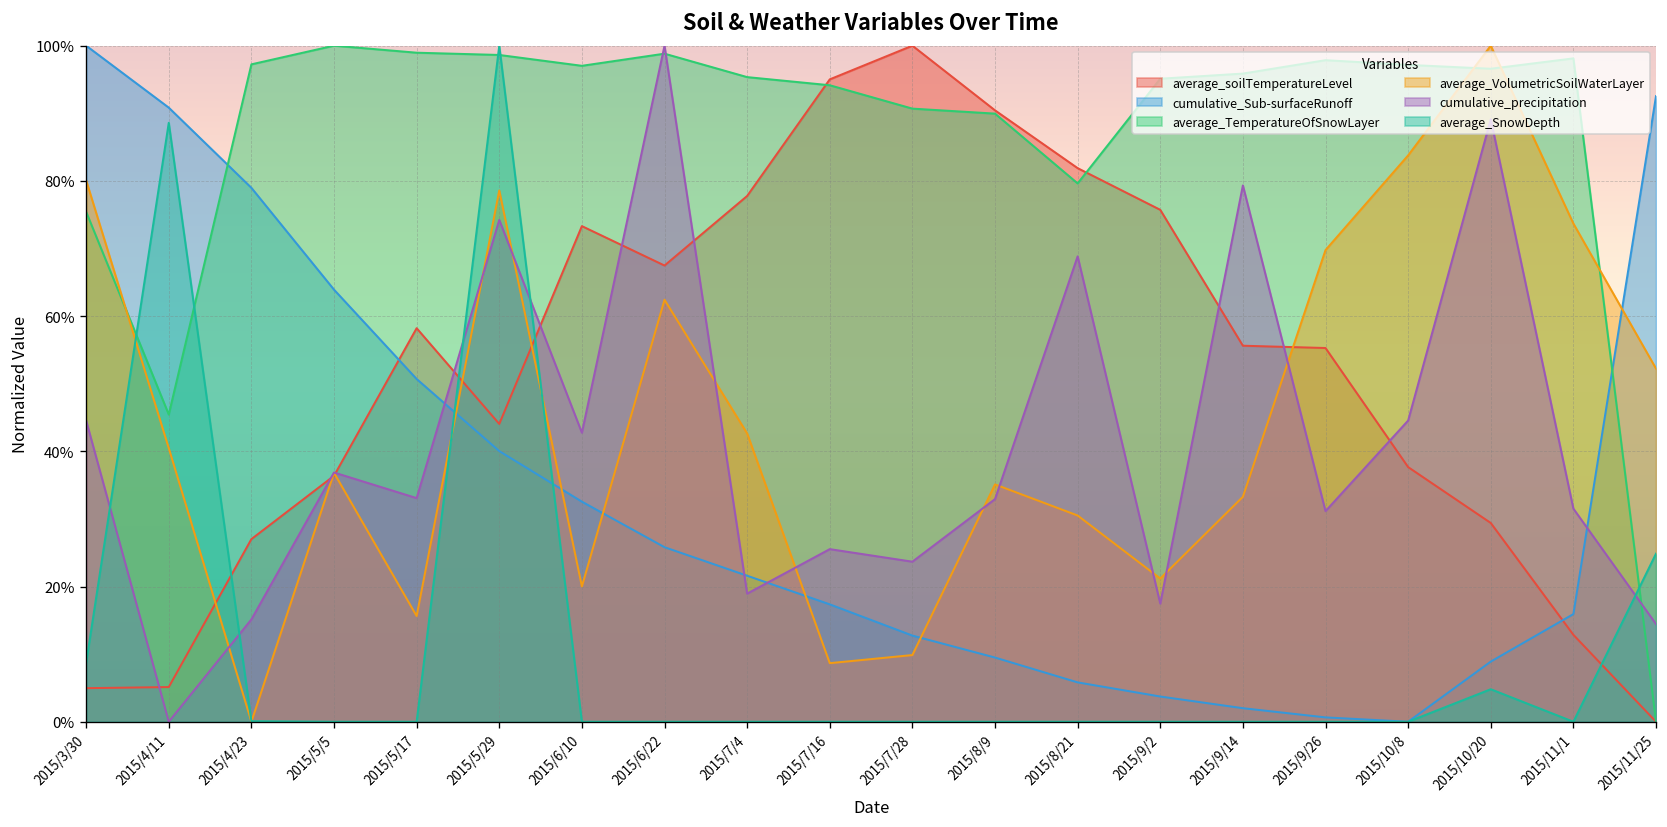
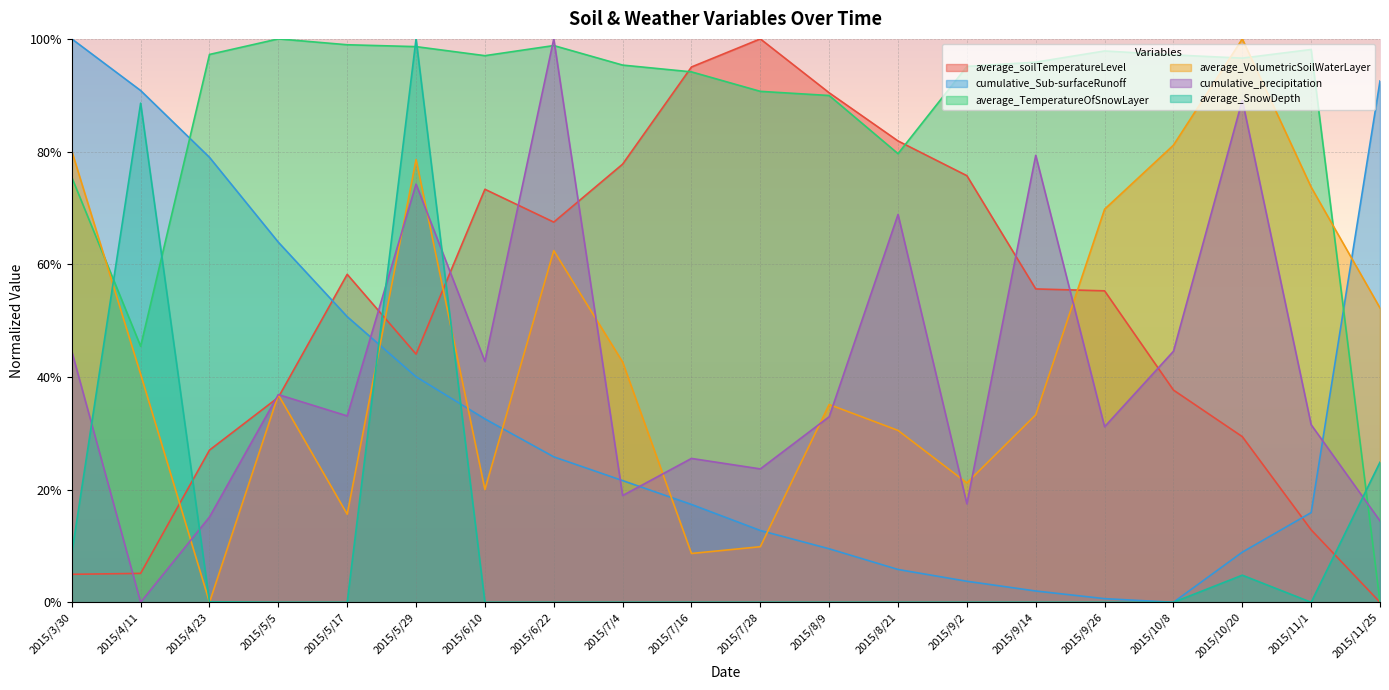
average_VolumetricSoilWaterLayer, 2015/10/8: 84% -> 81%
